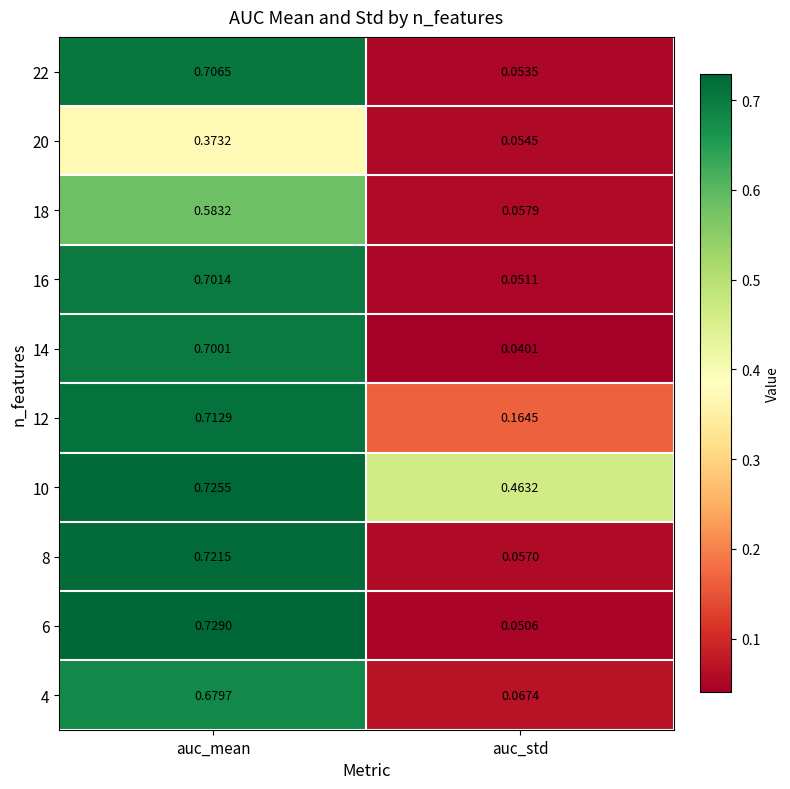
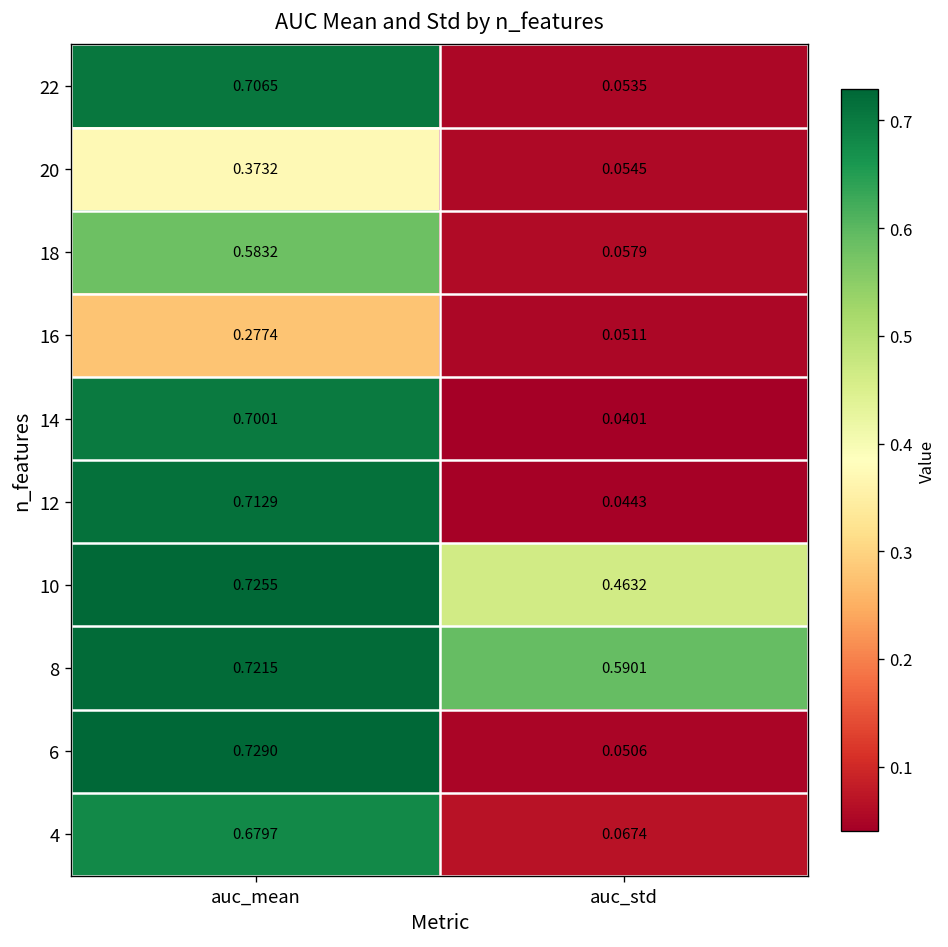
16, auc_mean: 0.7014 -> 0.2774
12, auc_std: 0.1645 -> 0.0443
8, auc_std: 0.0570 -> 0.5901
